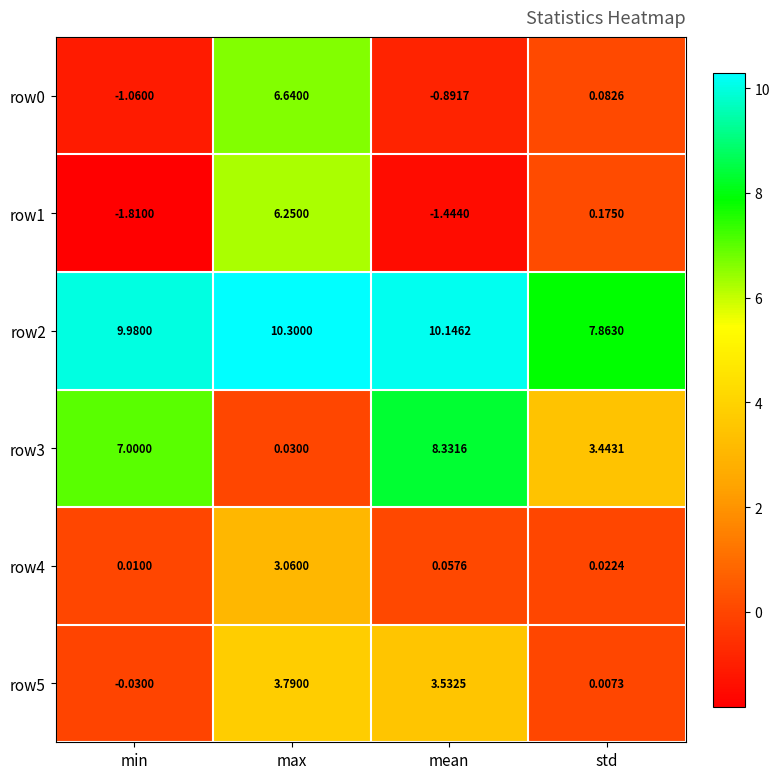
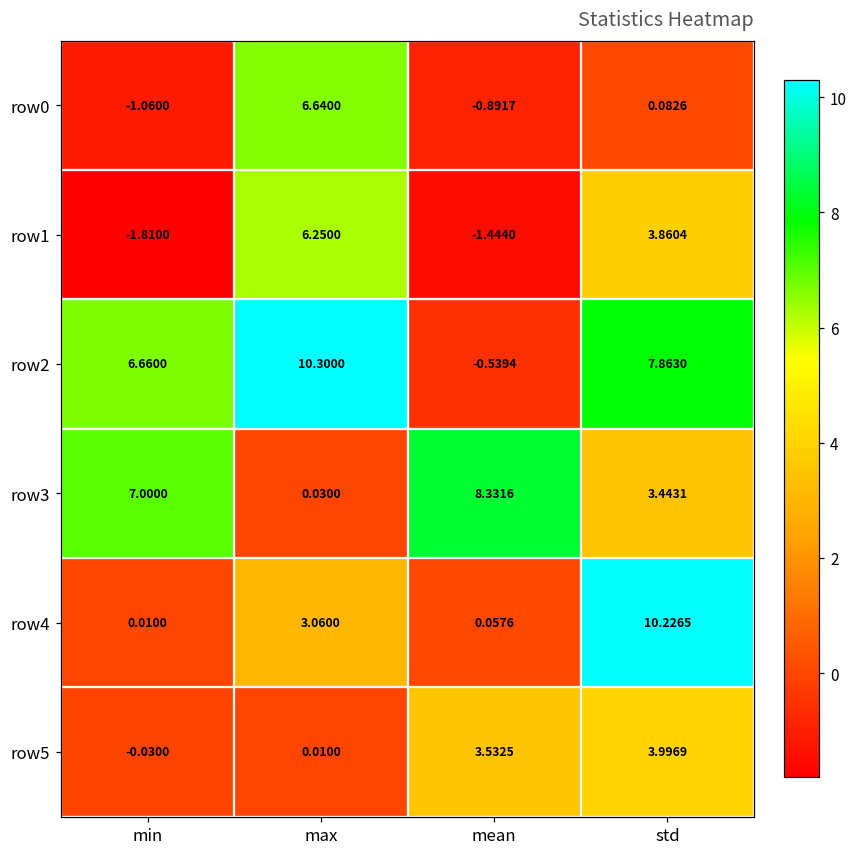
row1, std: 0.1750 -> 3.8604
row2, min: 9.9800 -> 6.6600
row2, mean: 10.1462 -> -0.5394
row4, std: 0.0224 -> 10.2265
row5, max: 3.7900 -> 0.0100
row5, std: 0.0073 -> 3.9969
